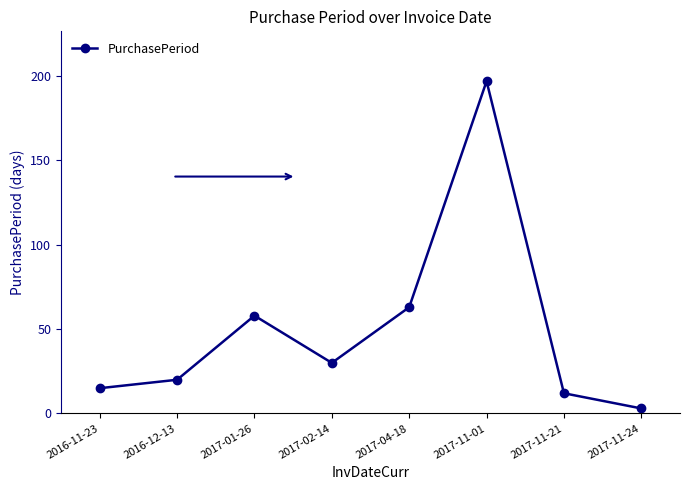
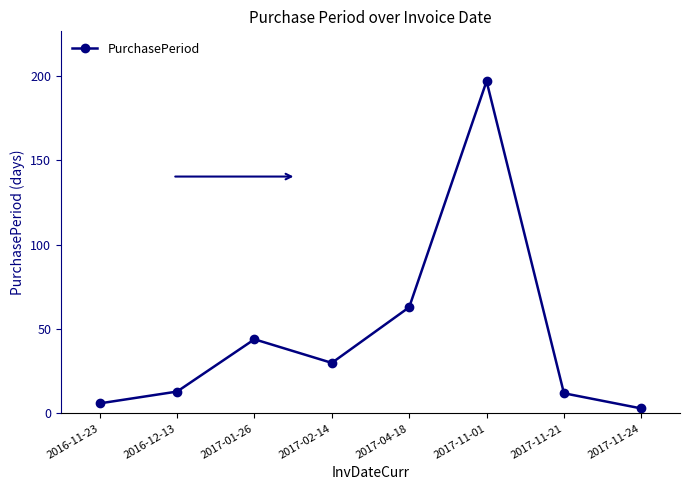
2016-11-23: 15 -> 6
2016-12-13: 20 -> 13
2017-01-26: 58 -> 44
